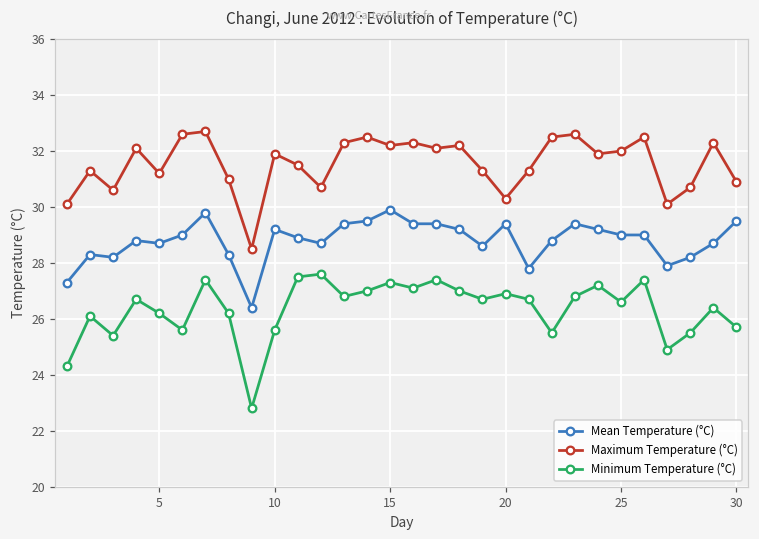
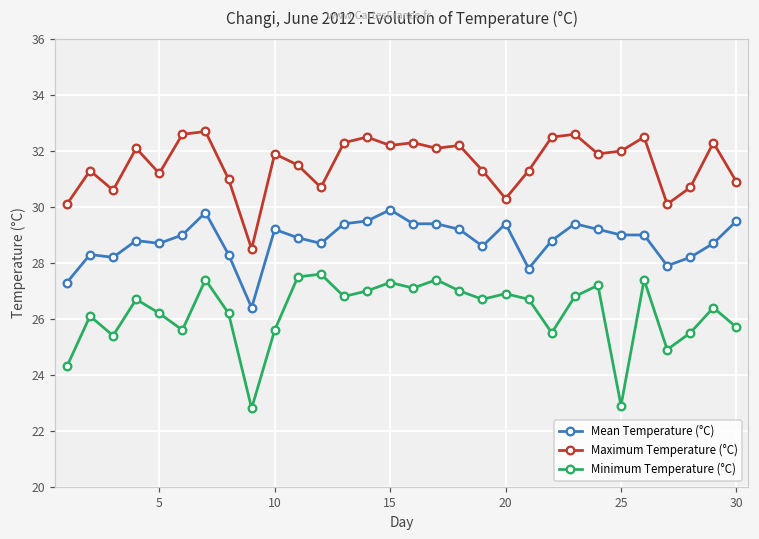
Minimum Temperature (°C), 25: 26.6 -> 22.9
